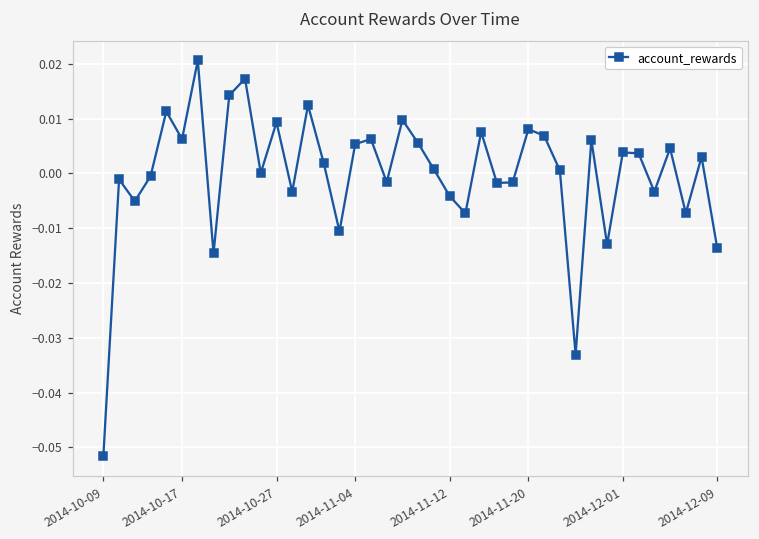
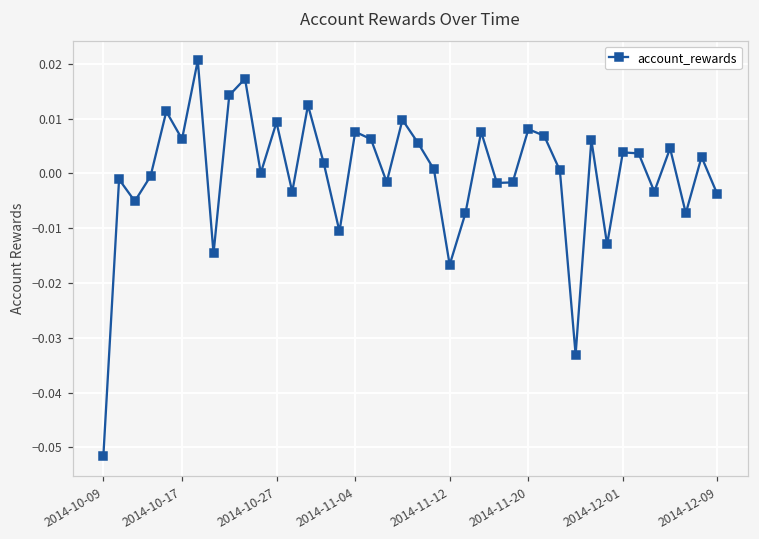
2014-11-04: 0.005 -> 0.008
2014-11-12: -0.004 -> -0.017
2014-12-09: -0.014 -> -0.004
